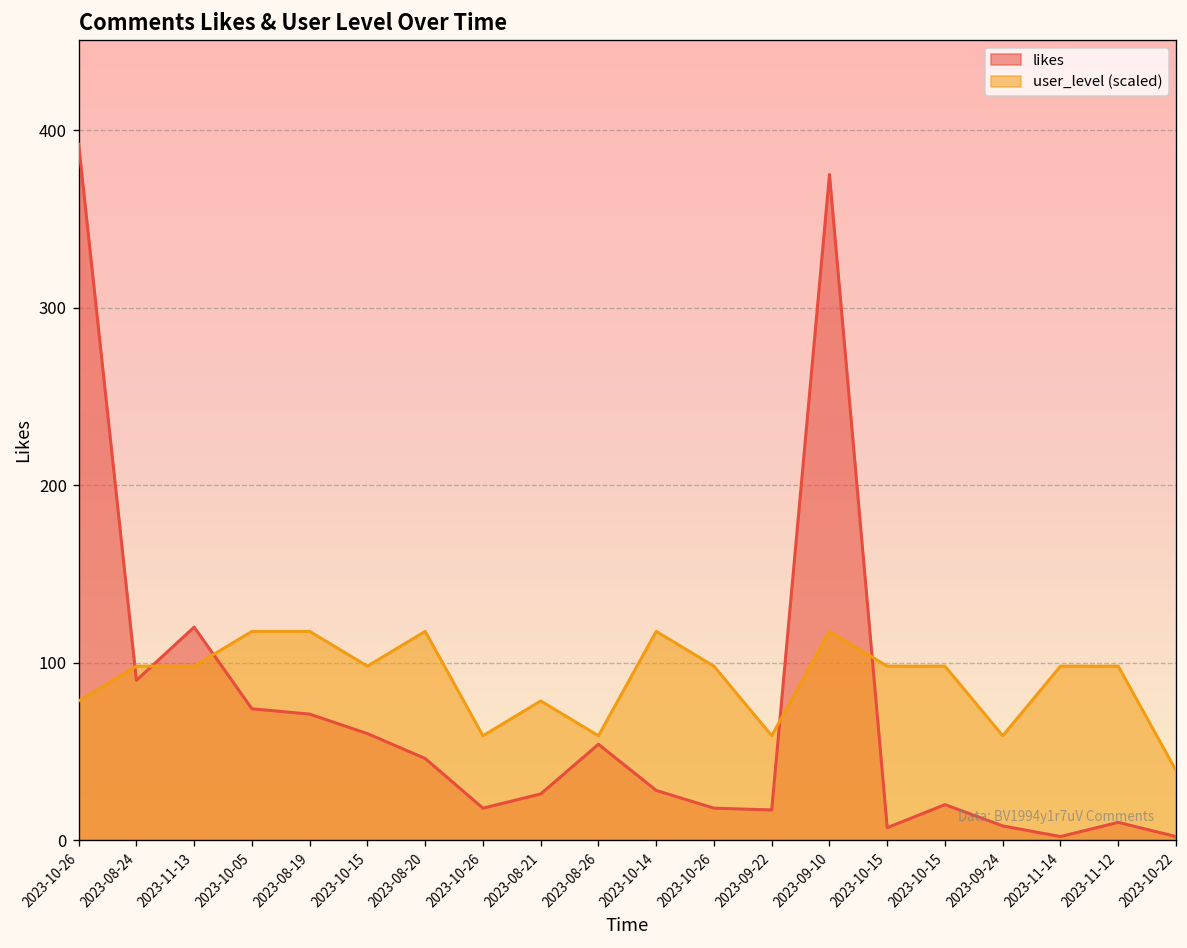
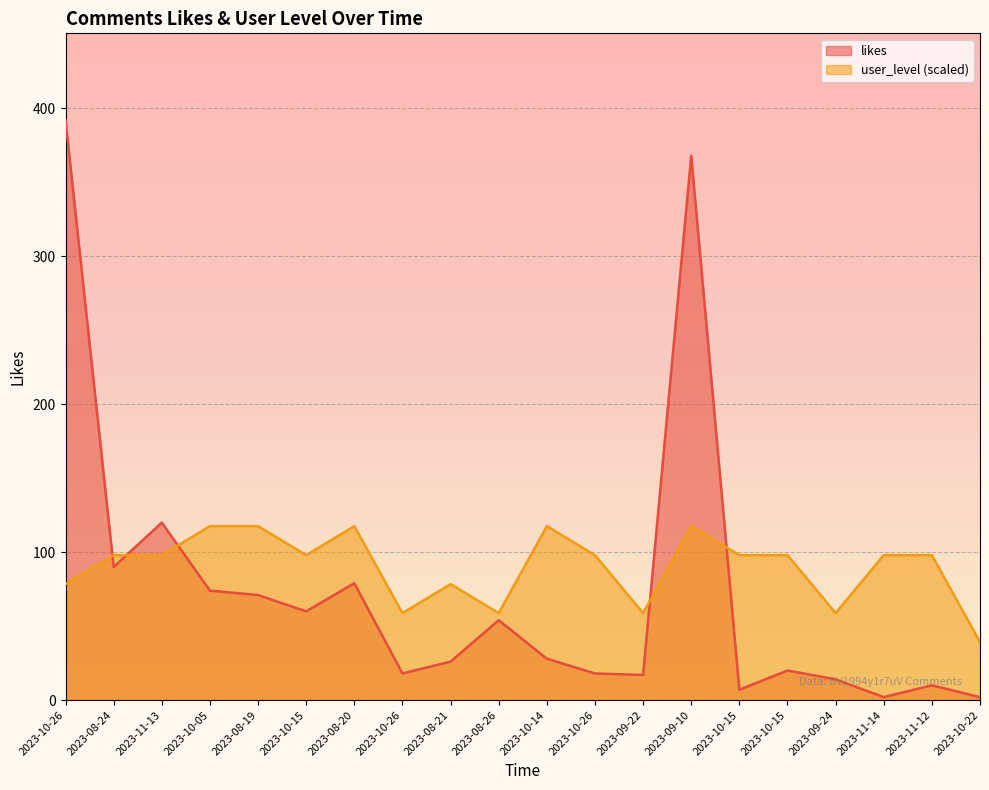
likes, 2023-08-20: 46 -> 79
likes, 2023-09-10: 375 -> 368
likes, 2023-09-24: 8 -> 14
